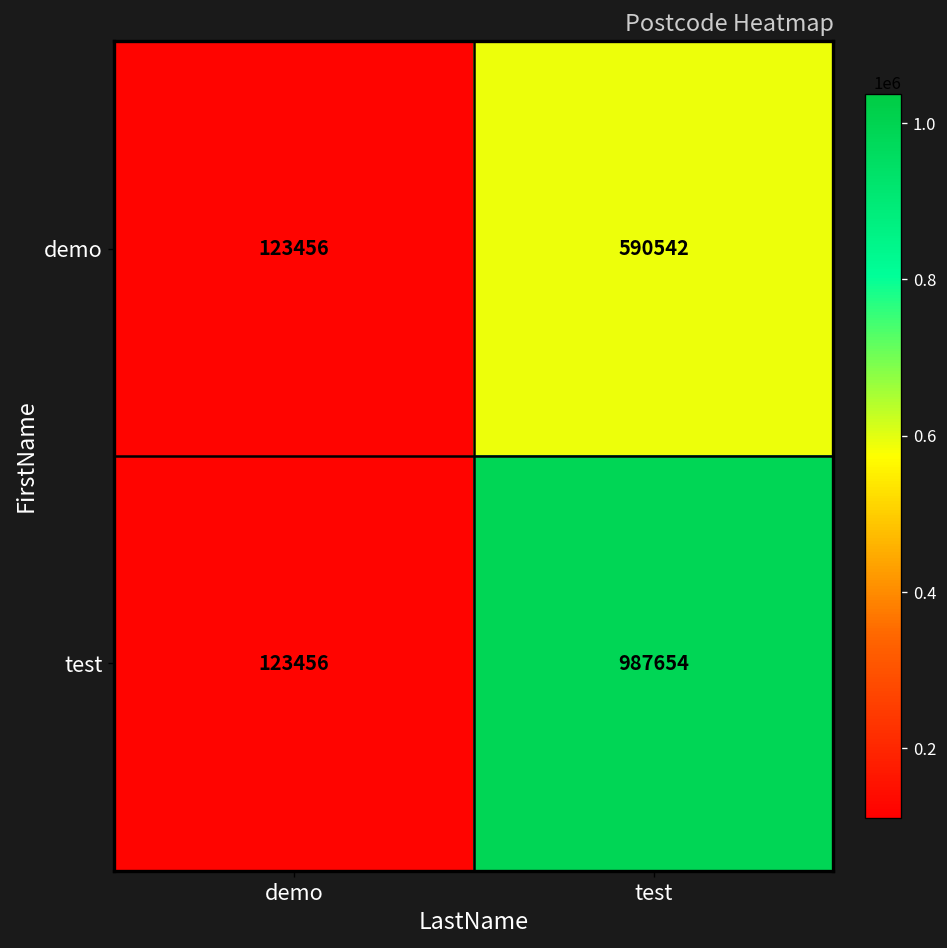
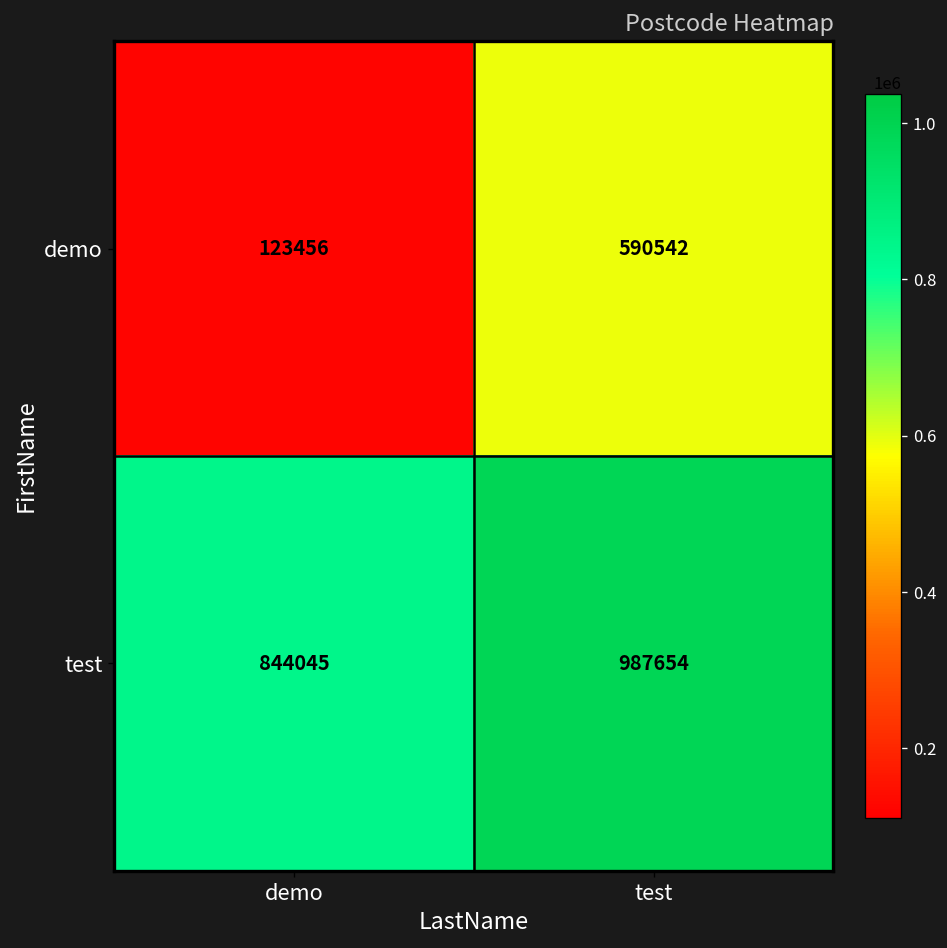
test, demo: 123456 -> 844045
